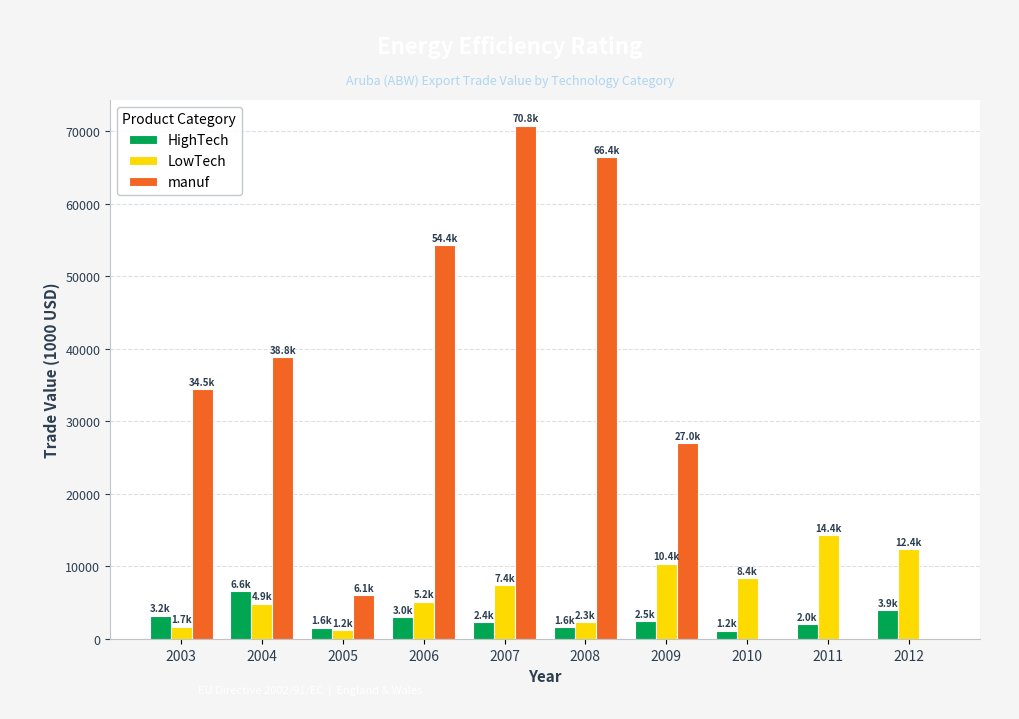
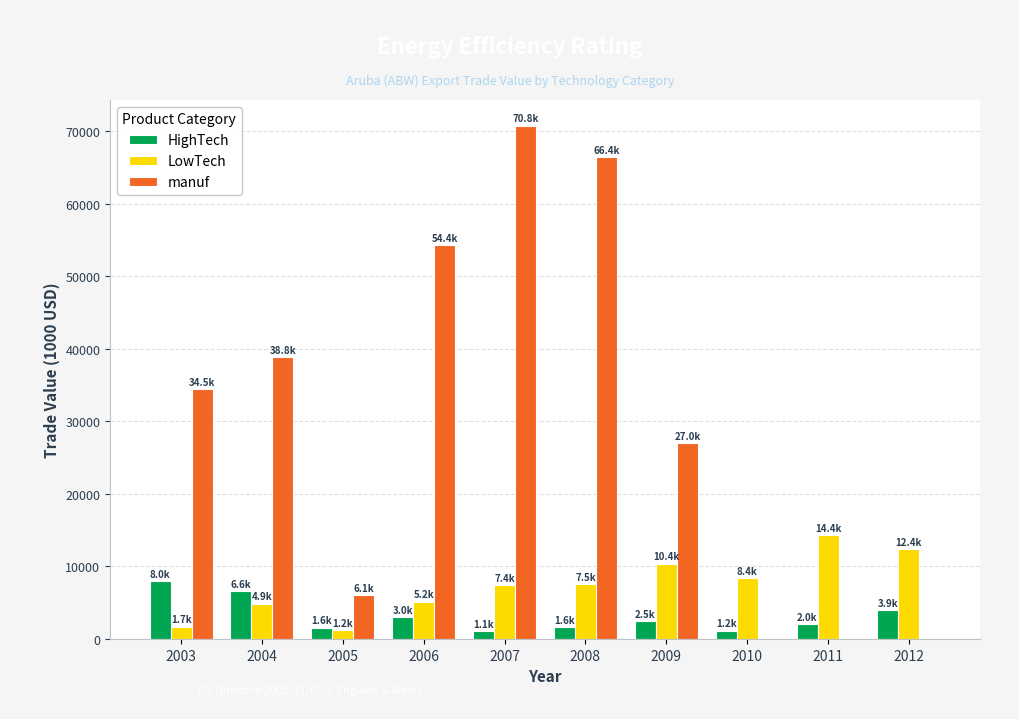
HighTech, 2003: 3.2k -> 8.0k
HighTech, 2007: 2.4k -> 1.1k
LowTech, 2008: 2.3k -> 7.5k
